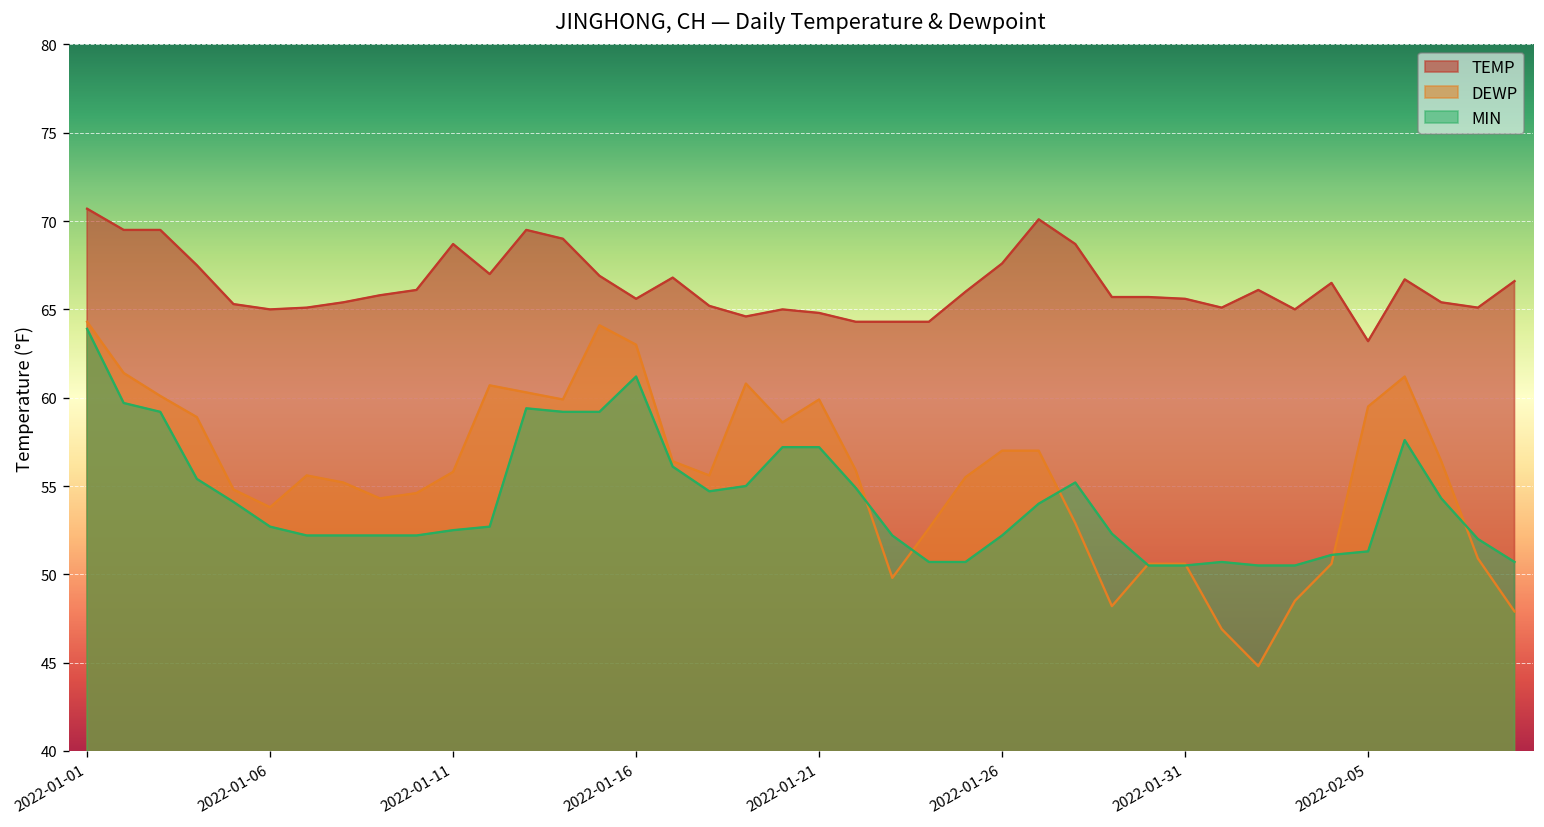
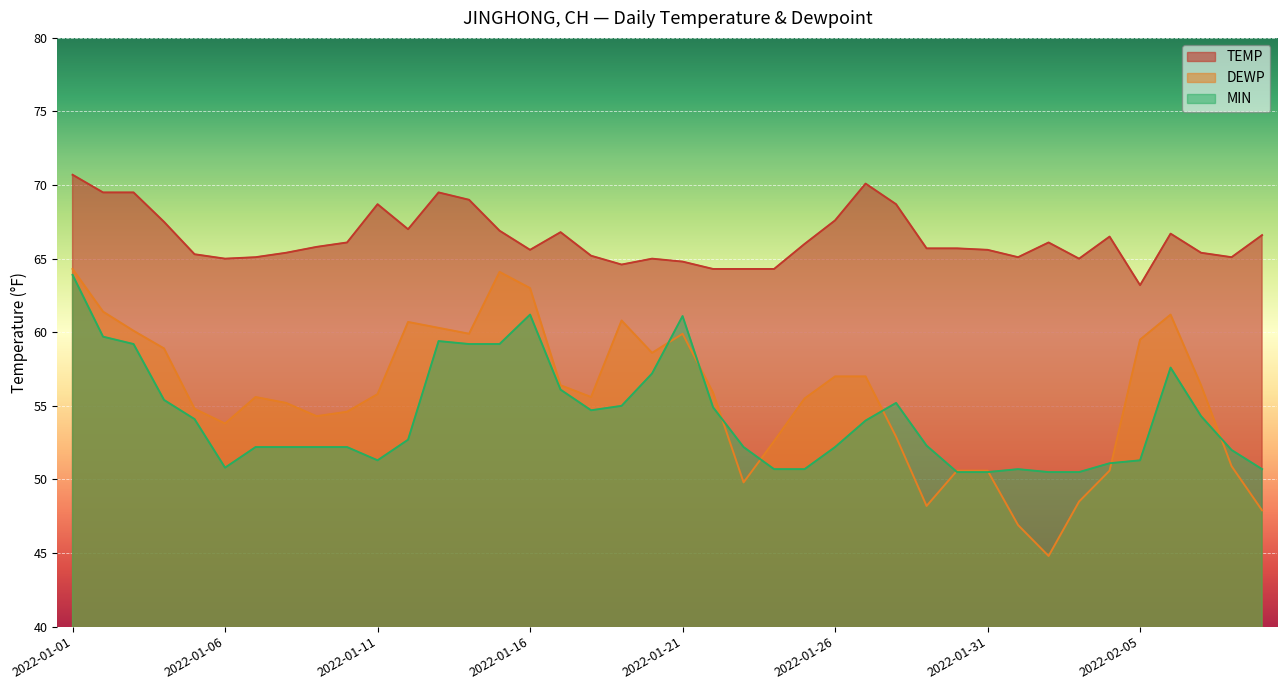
MIN, 2022-01-06: 52.7 -> 50.8
MIN, 2022-01-11: 52.5 -> 51.3
MIN, 2022-01-21: 57.2 -> 61.1
